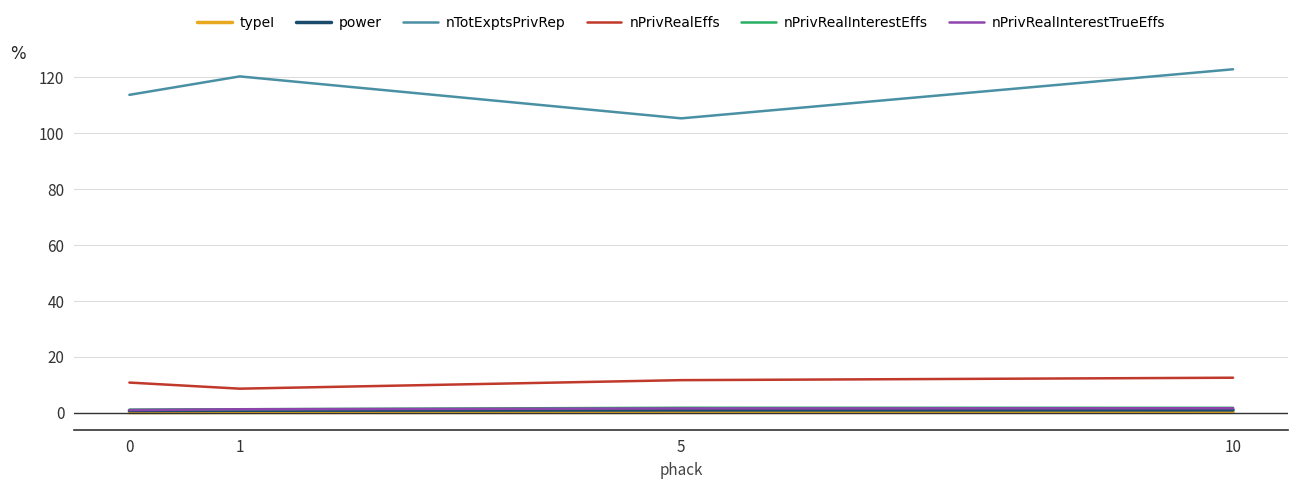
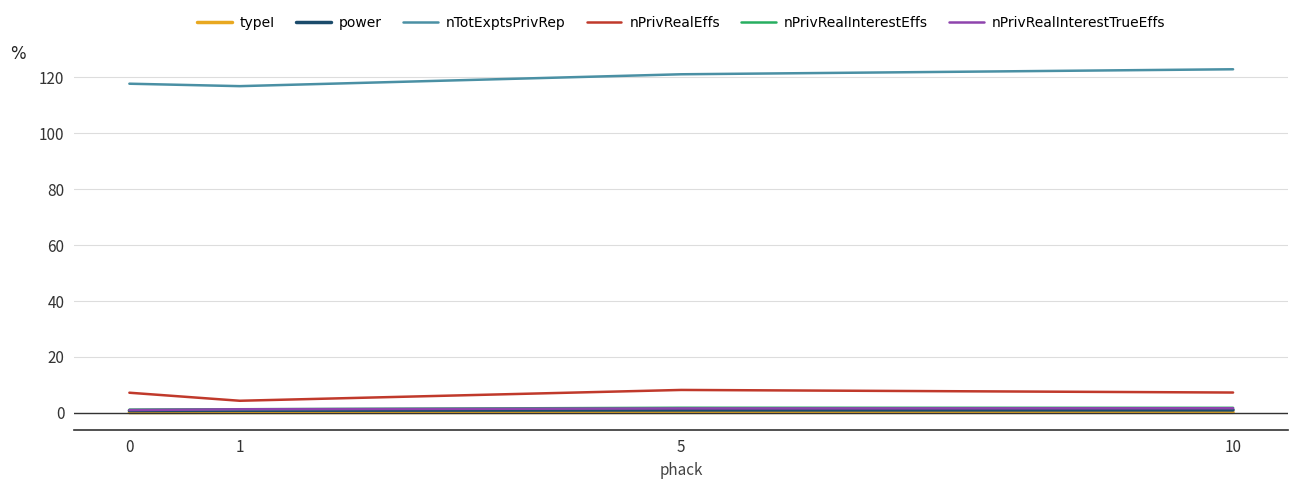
nTotExptsPrivRep, 0: 114 -> 118
nPrivRealEffs, 0: 11 -> 7
nTotExptsPrivRep, 1: 120 -> 117
nPrivRealEffs, 1: 9 -> 4
nTotExptsPrivRep, 5: 105 -> 121
nPrivRealEffs, 5: 12 -> 8
nPrivRealEffs, 10: 13 -> 7
